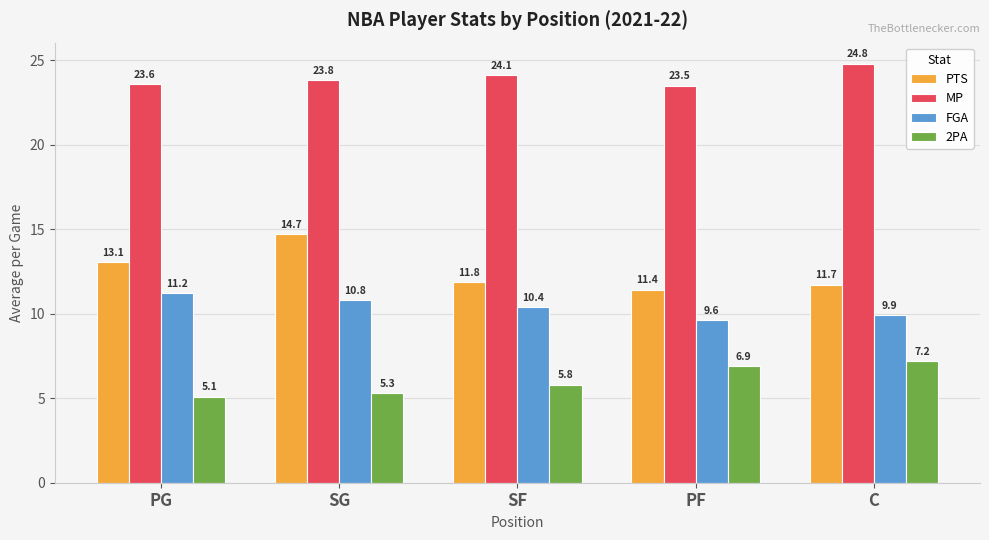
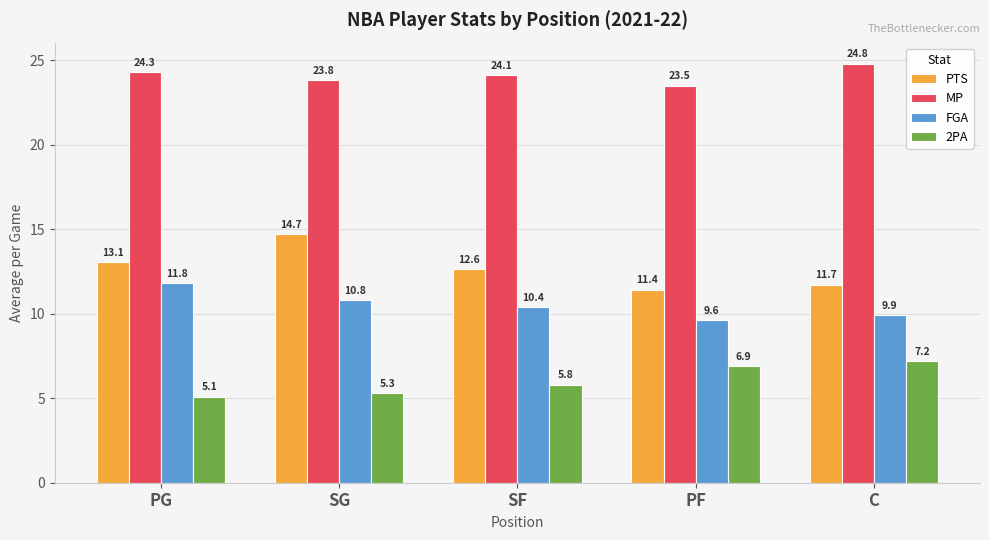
MP, PG: 23.6 -> 24.3
FGA, PG: 11.2 -> 11.8
PTS, SF: 11.8 -> 12.6
